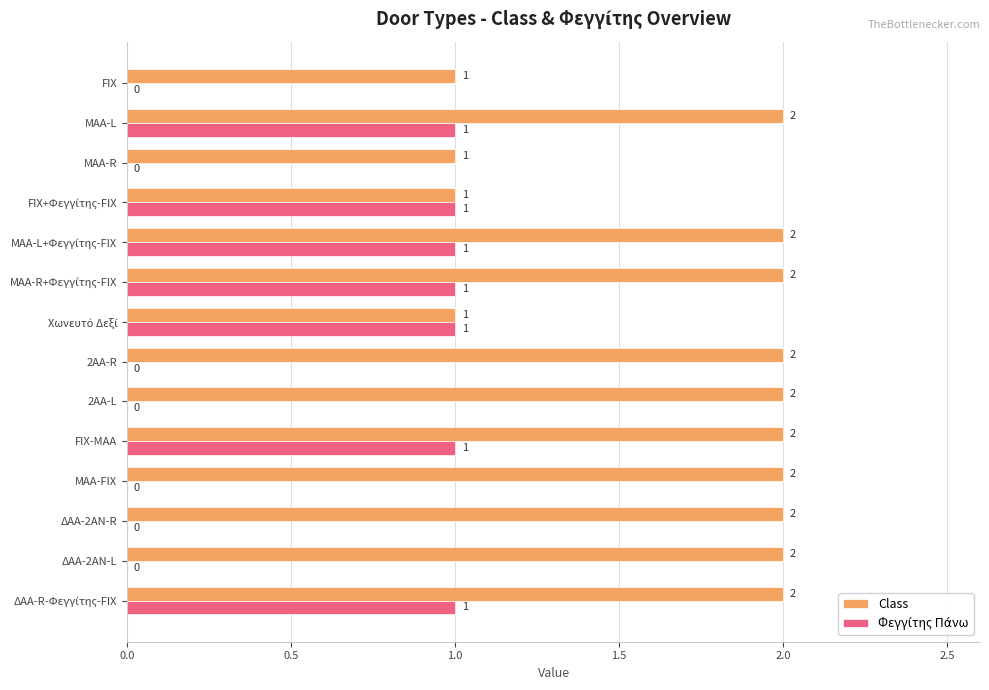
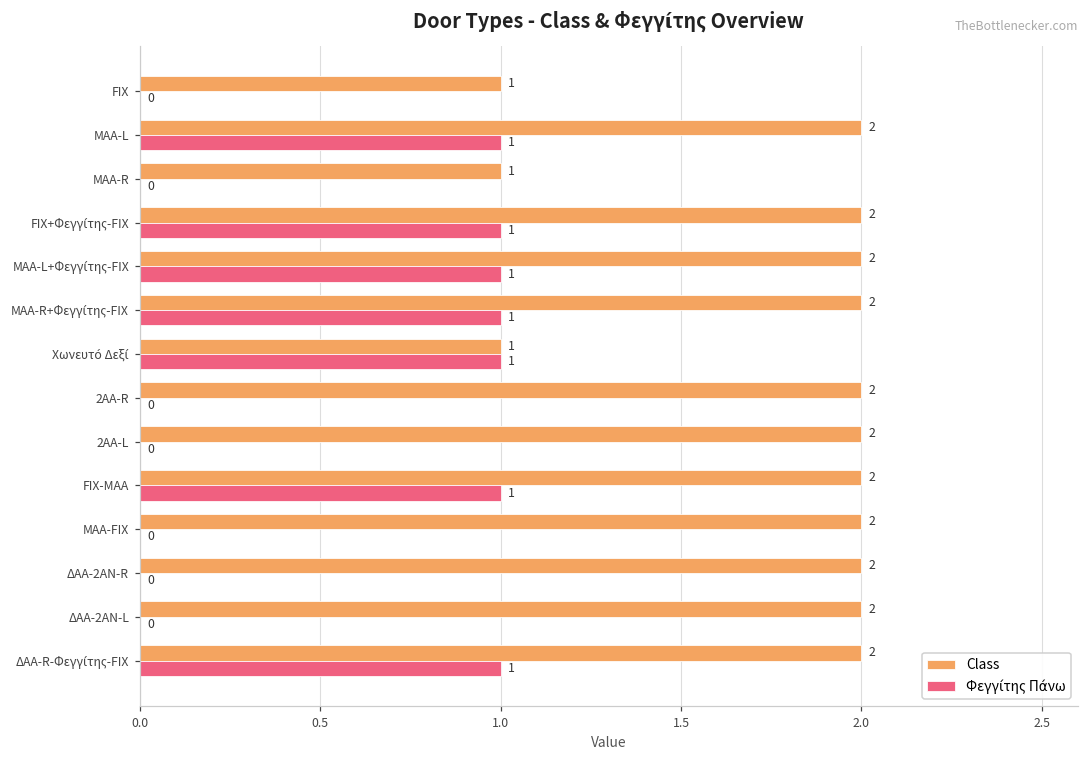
Class, FIX+Φεγγίτης-FIX: 1 -> 2
